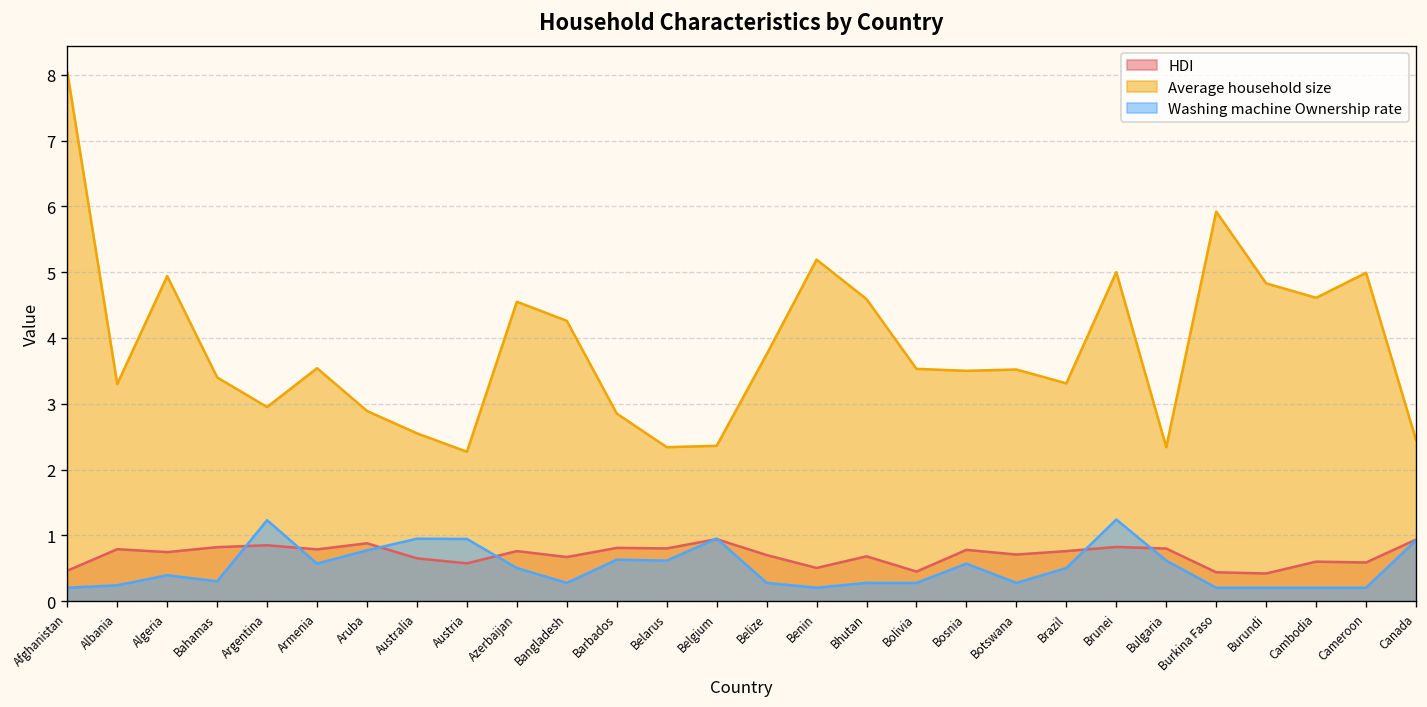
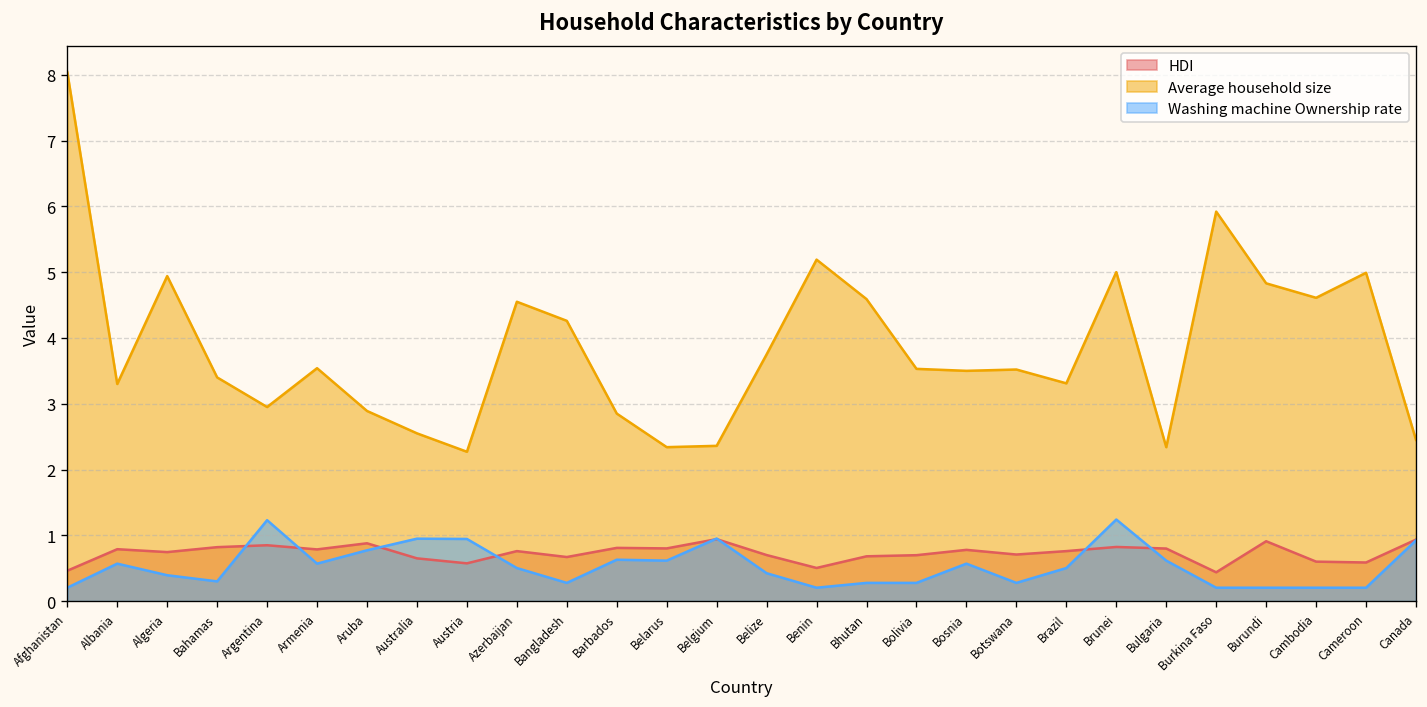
Washing machine Ownership rate, Albania: 0.2 -> 0.6
Washing machine Ownership rate, Belize: 0.3 -> 0.4
HDI, Bolivia: 0.4 -> 0.7
HDI, Burundi: 0.4 -> 0.9
